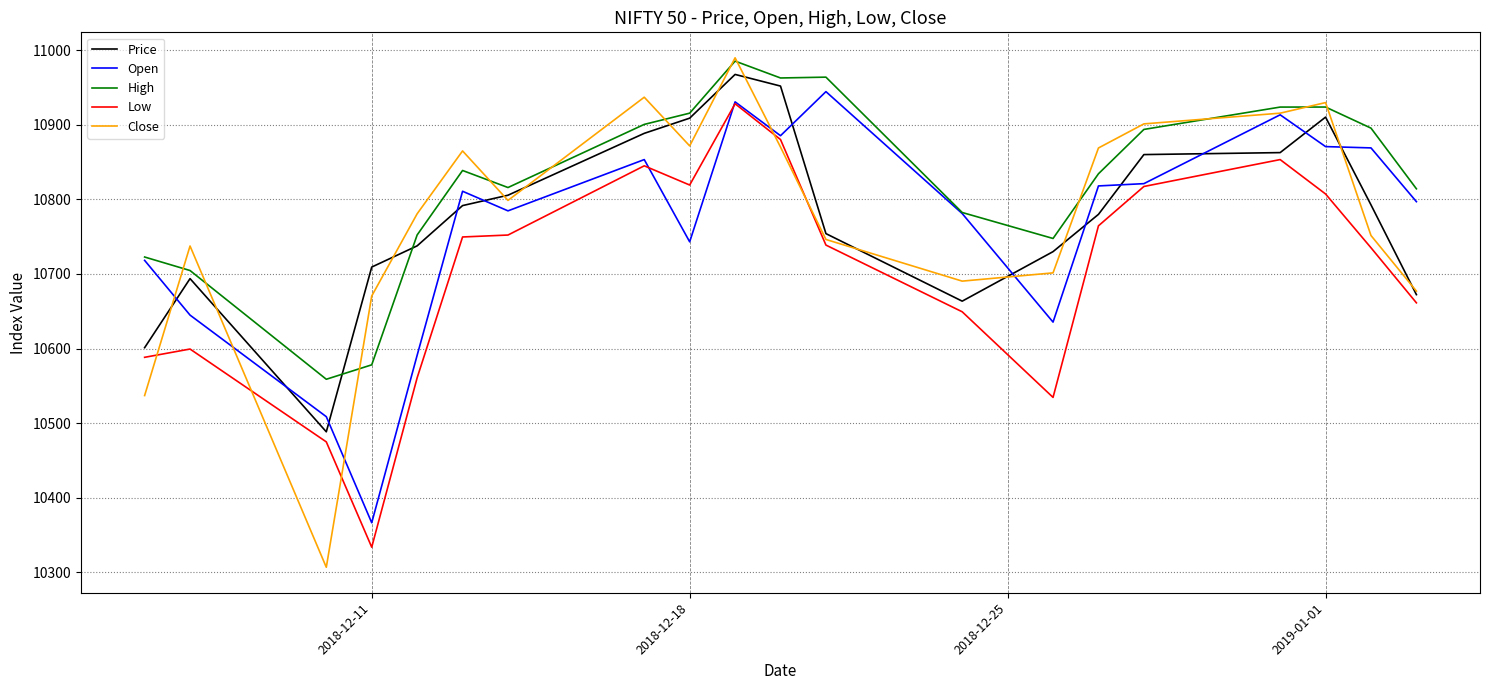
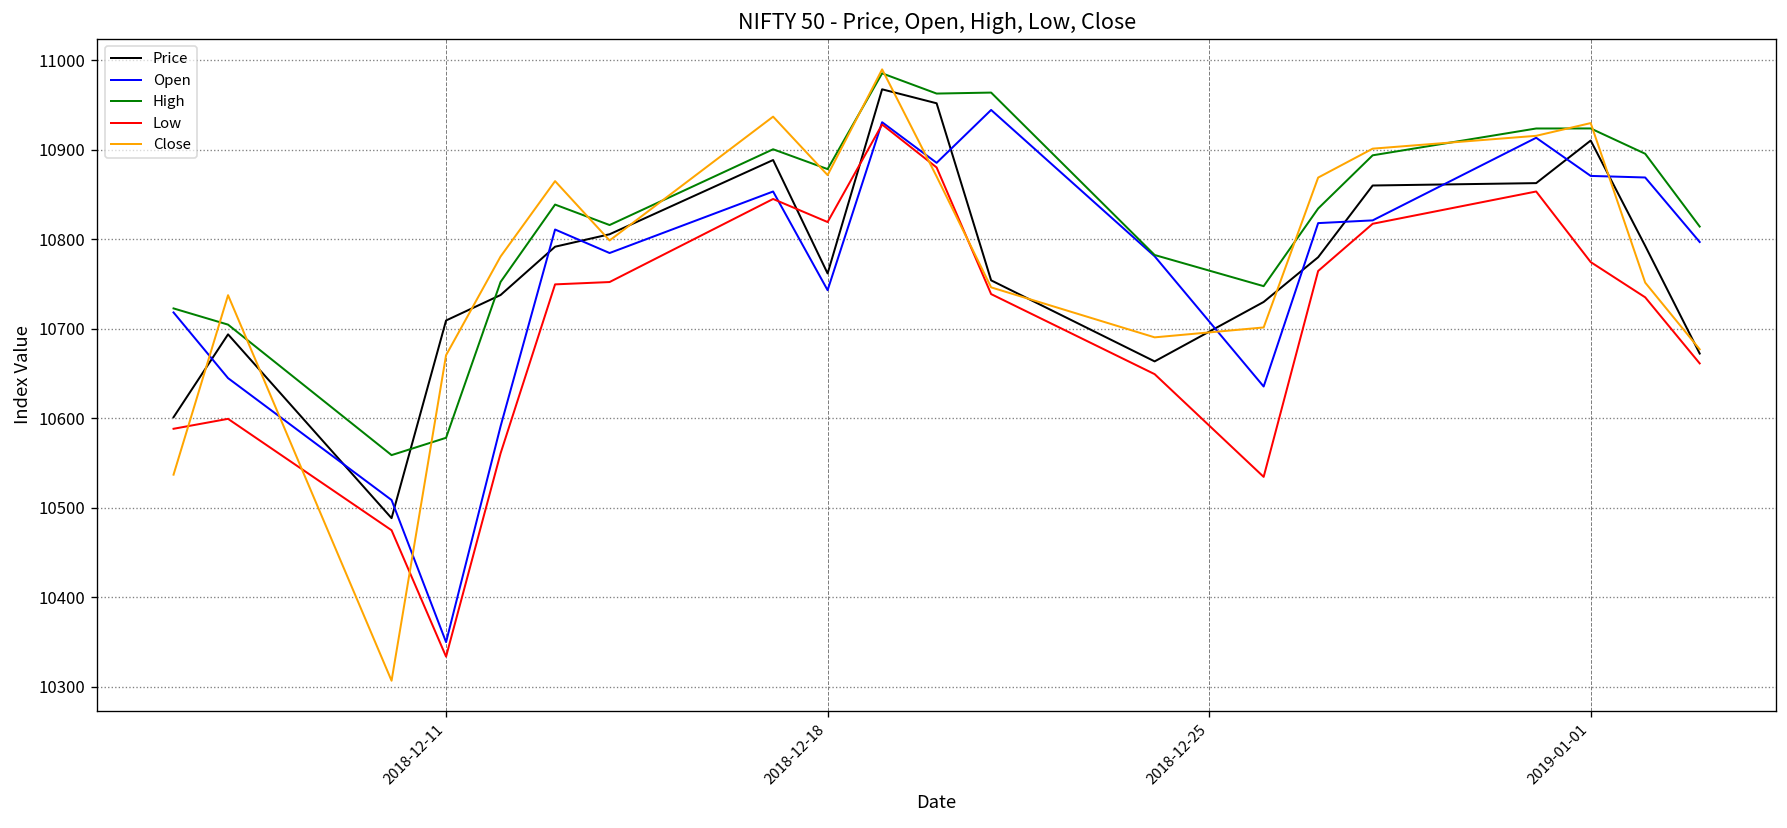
Open, 2018-12-11: 10370 -> 10350
Price, 2018-12-18: 10910 -> 10760
High, 2018-12-18: 10920 -> 10880
Low, 2019-01-01: 10810 -> 10770
